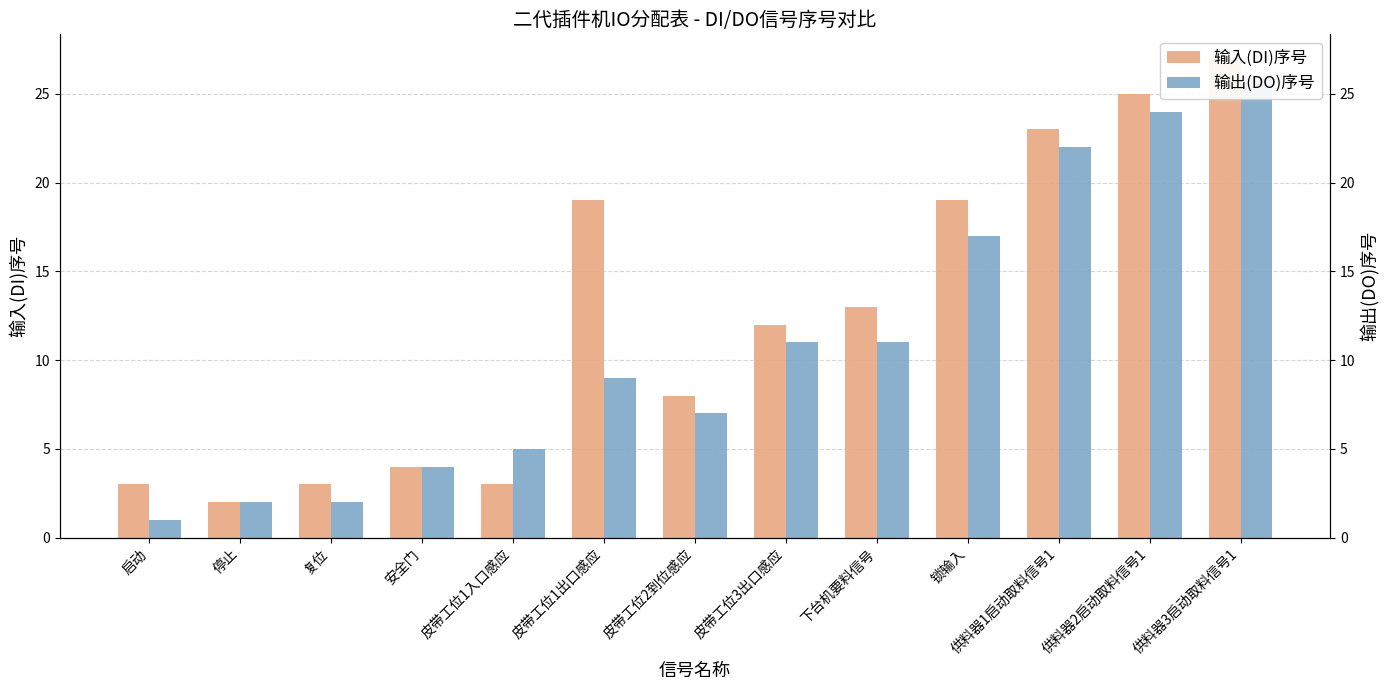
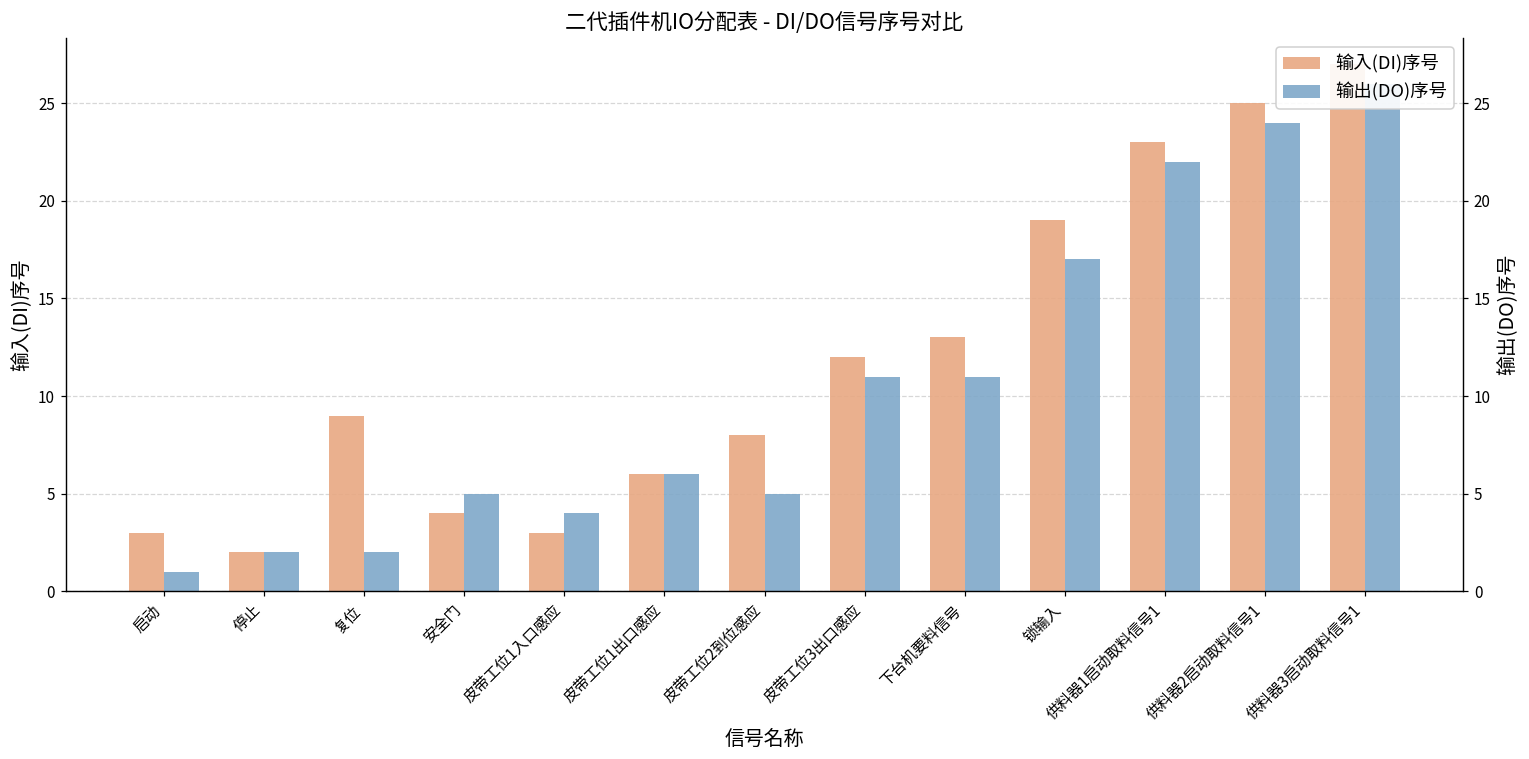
输入(DI)序号, 复位: 3 -> 9
输出(DO)序号, 安全门: 4 -> 5
输出(DO)序号, 皮带工位1入口感应: 5 -> 4
输入(DI)序号, 皮带工位1出口感应: 19 -> 6
输出(DO)序号, 皮带工位1出口感应: 9 -> 6
输出(DO)序号, 皮带工位2到位感应: 7 -> 5
